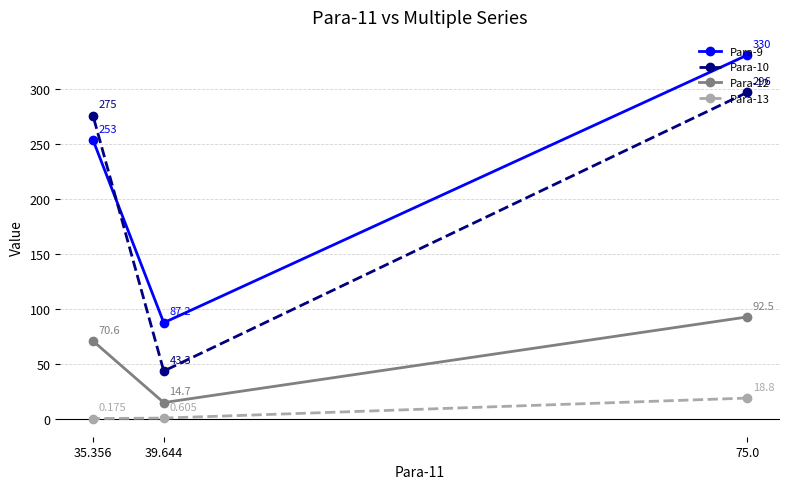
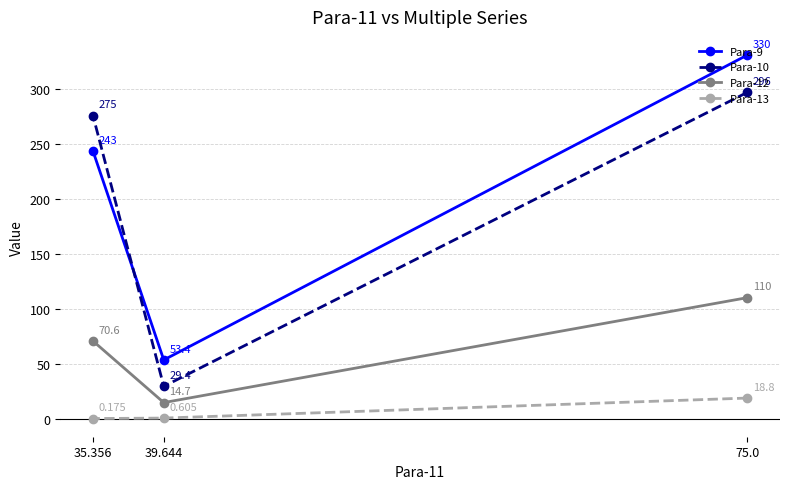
Para-9, 35.356: 253 -> 243
Para-9, 39.644: 87.2 -> 53.4
Para-10, 39.644: 43.3 -> 29.4
Para-12, 75.0: 92.5 -> 110
